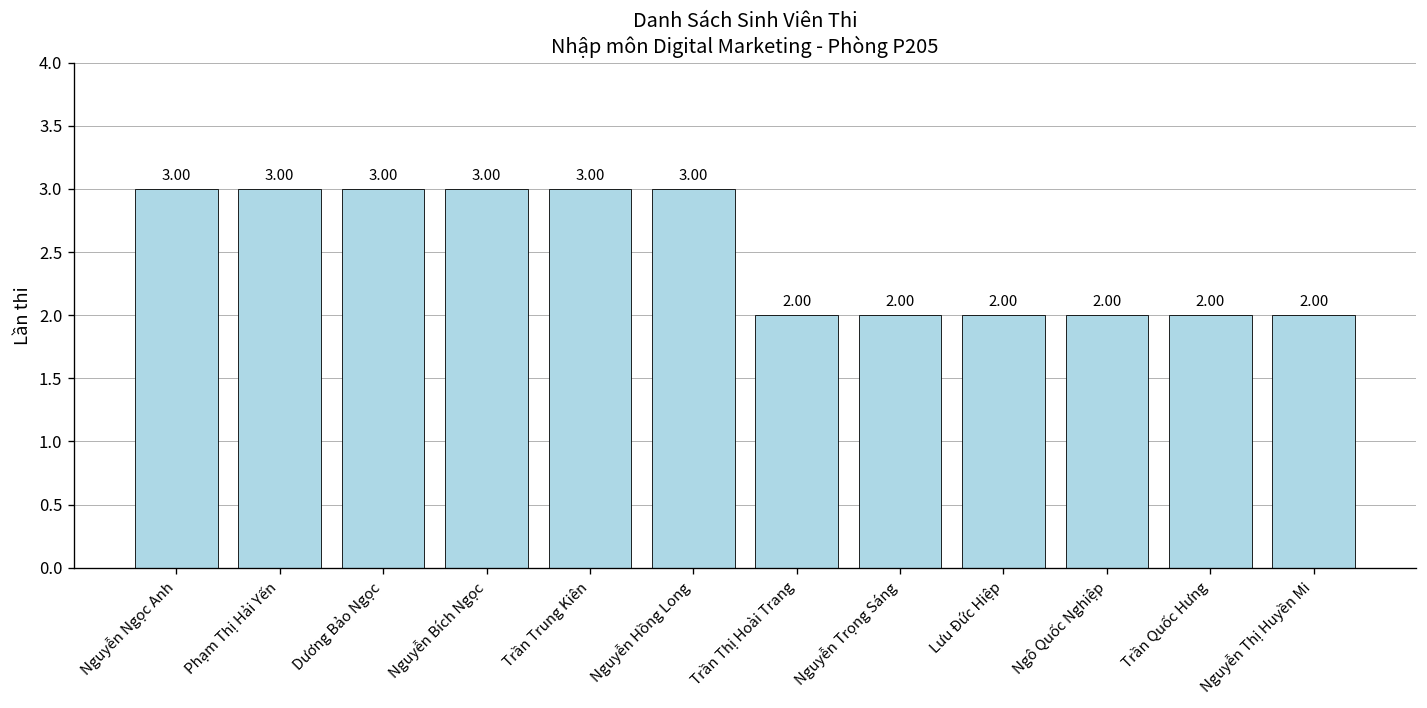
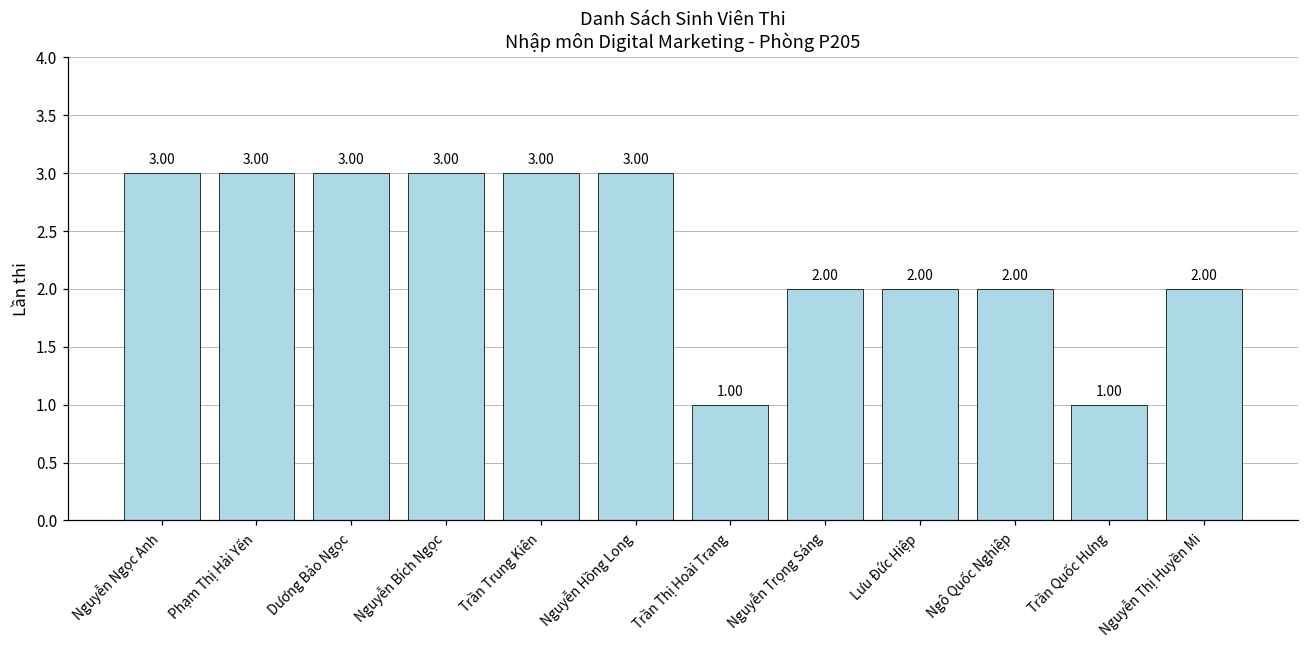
Trần Thị Hoài Trang: 2.00 -> 1.00
Trần Quốc Hưng: 2.00 -> 1.00
